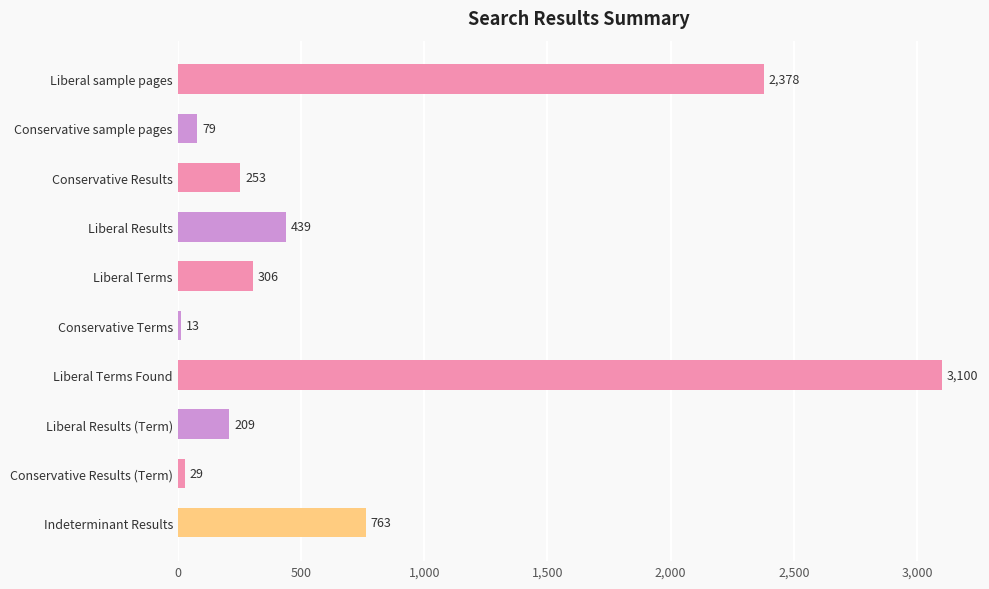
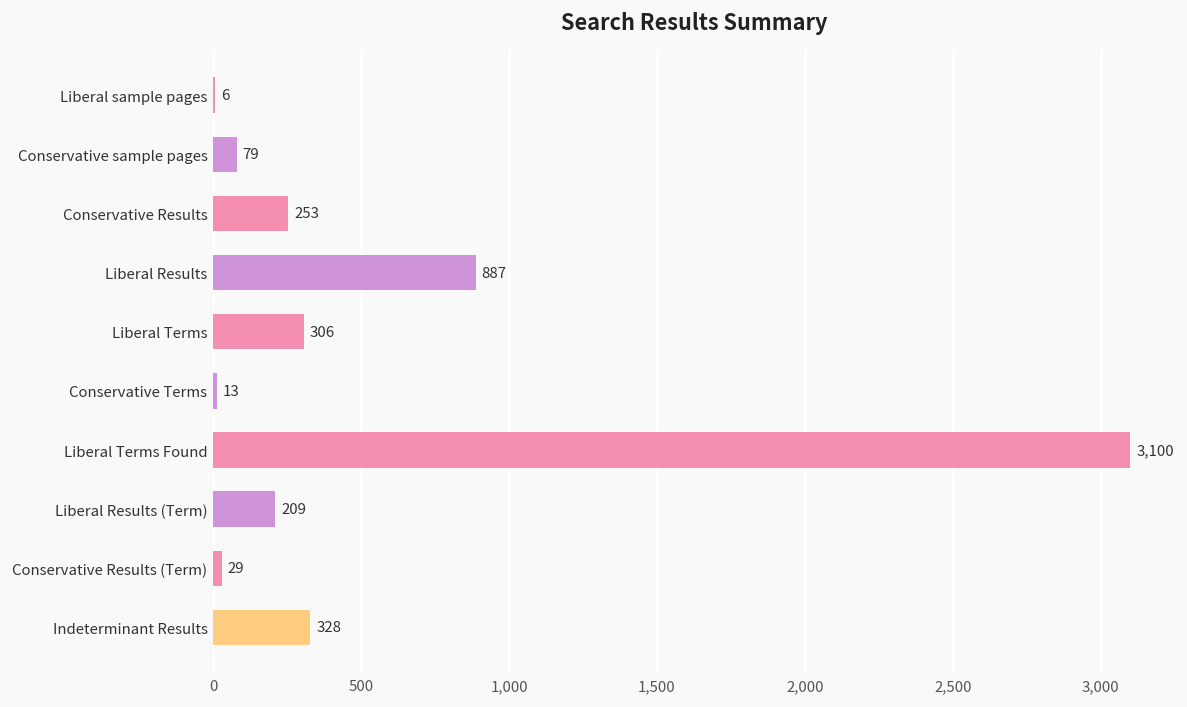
Liberal sample pages: 2,378 -> 6
Liberal Results: 439 -> 887
Indeterminant Results: 763 -> 328
